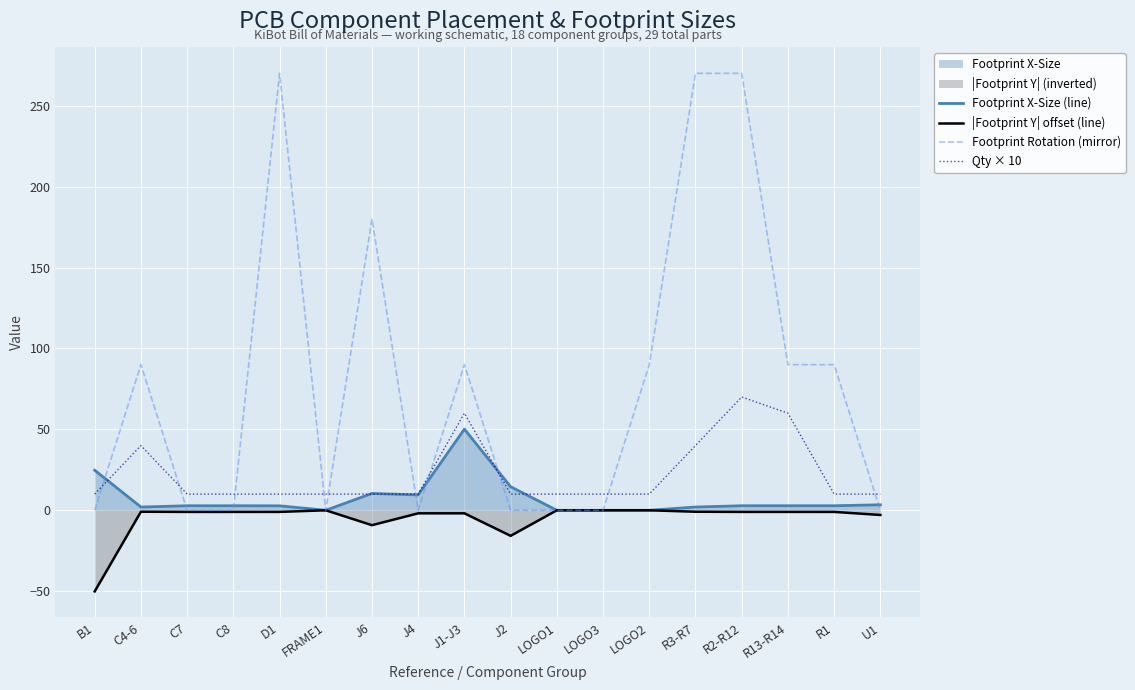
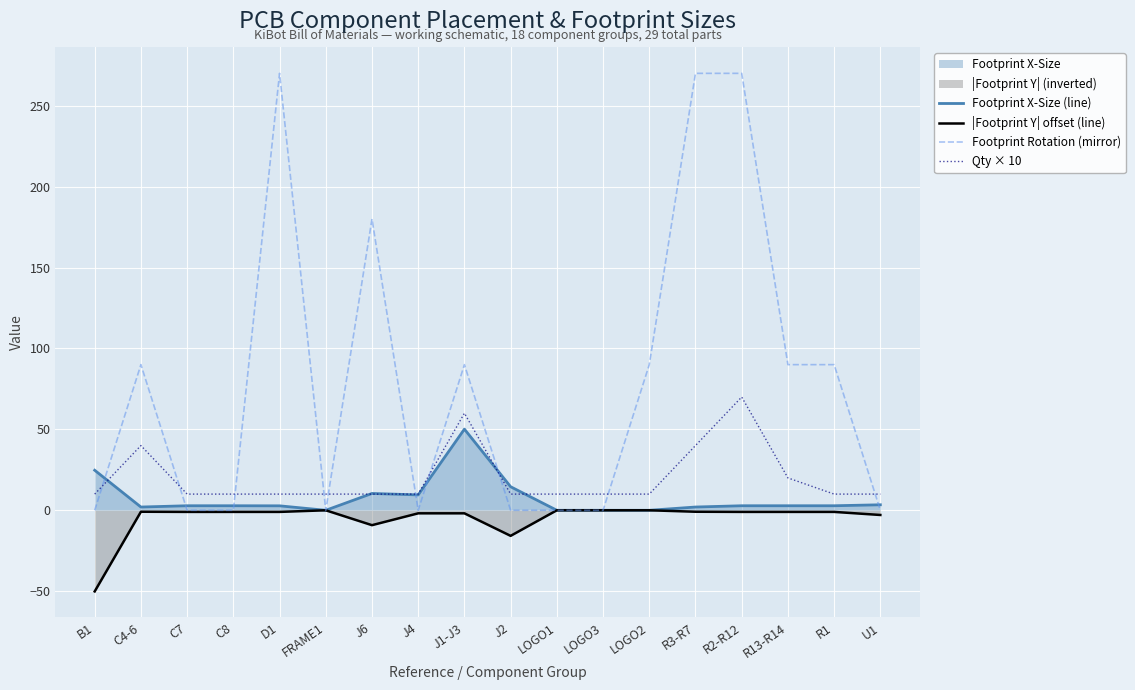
Qty × 10, R13-R14: 60 -> 20
